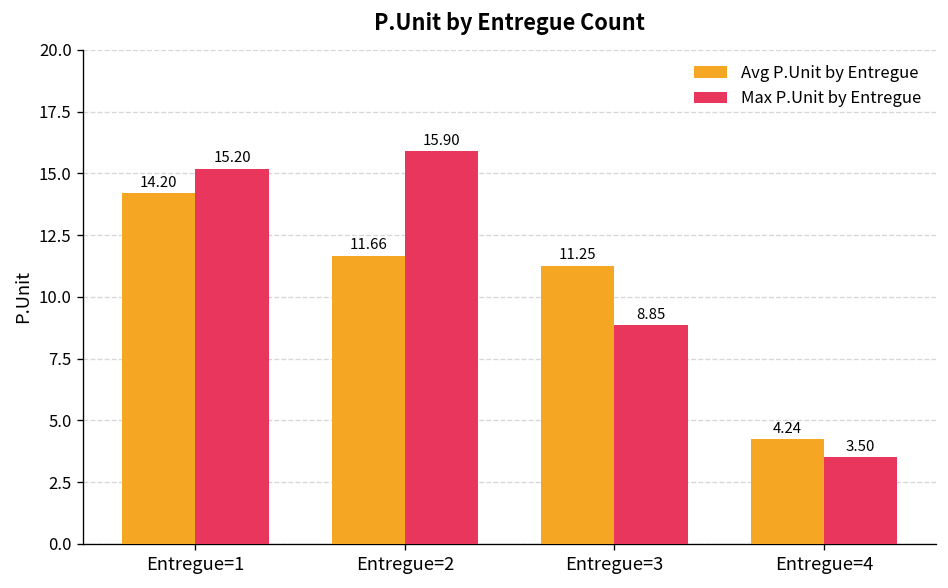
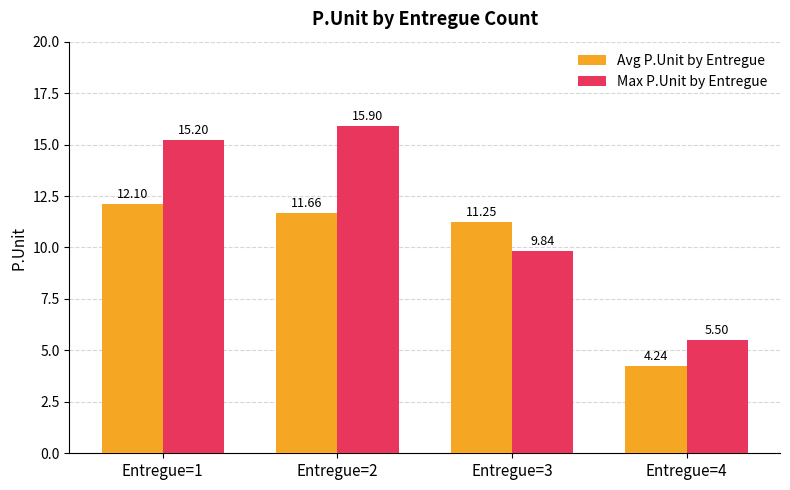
Avg P.Unit by Entregue, Entregue=1: 14.20 -> 12.10
Max P.Unit by Entregue, Entregue=3: 8.85 -> 9.84
Max P.Unit by Entregue, Entregue=4: 3.50 -> 5.50
